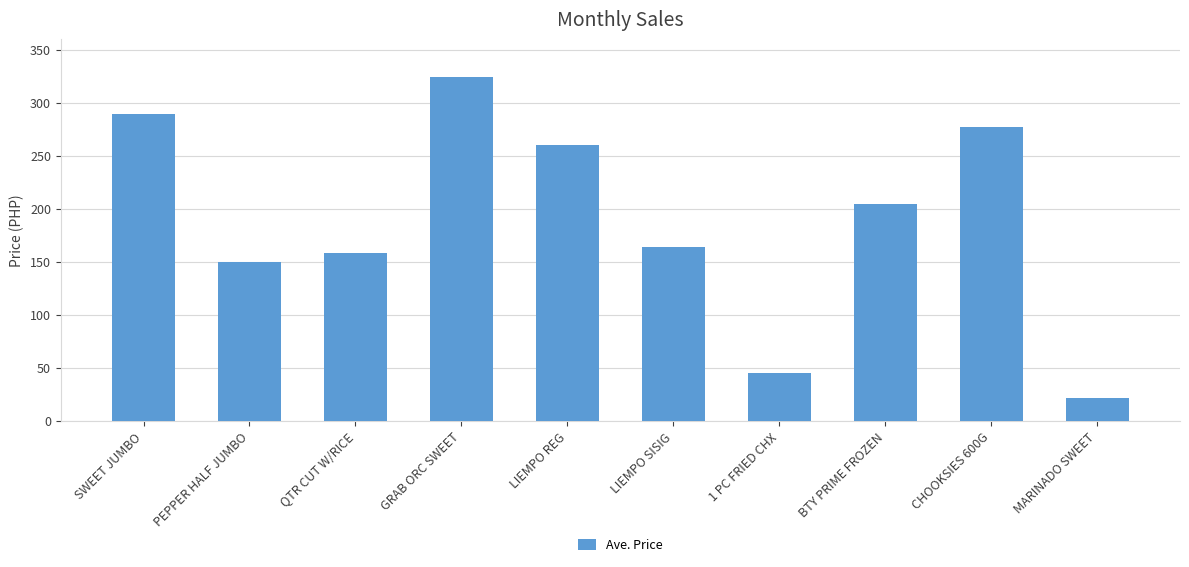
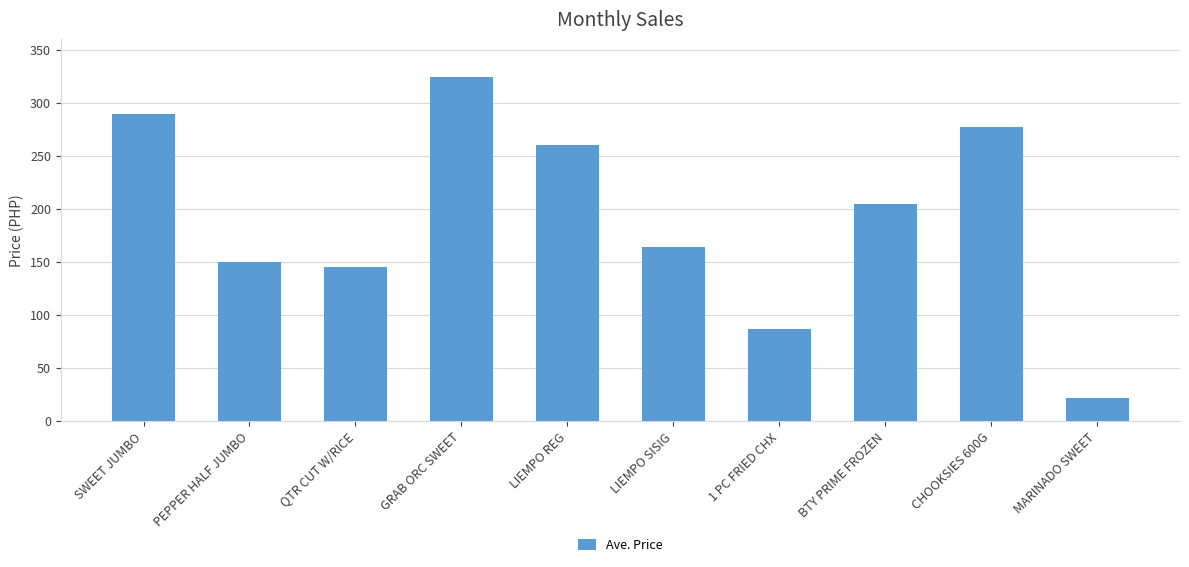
QTR CUT W/RICE: 158 -> 145
1 PC FRIED CHX: 45 -> 87
